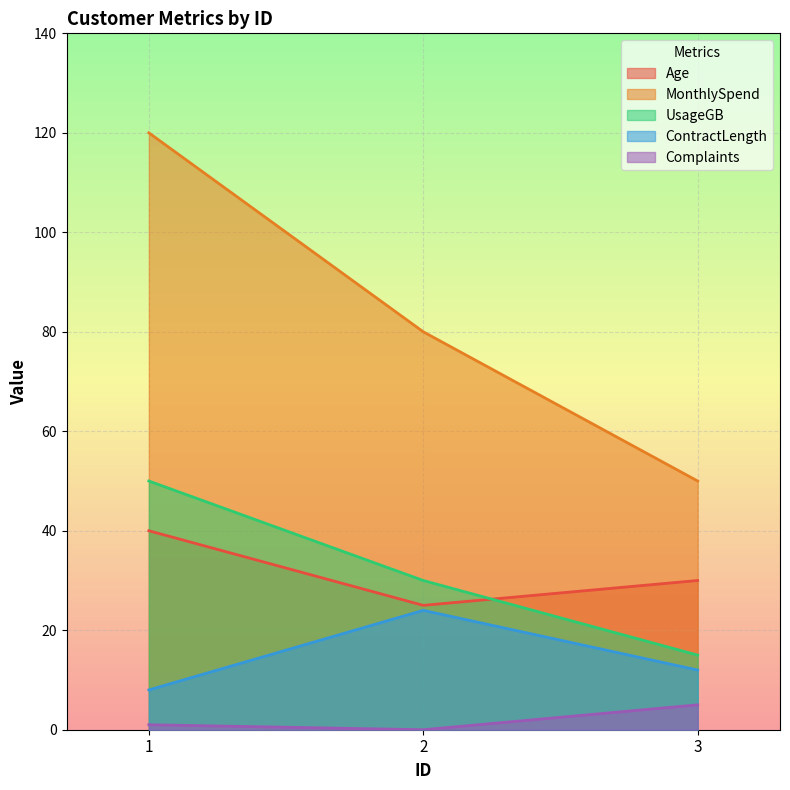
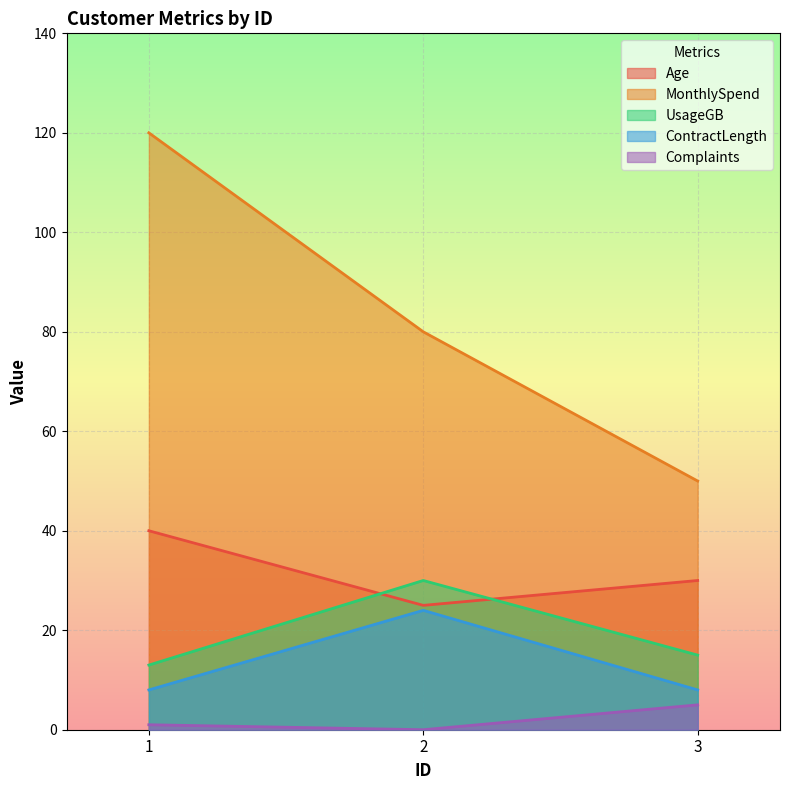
UsageGB, 1: 50 -> 13
ContractLength, 3: 12 -> 8
